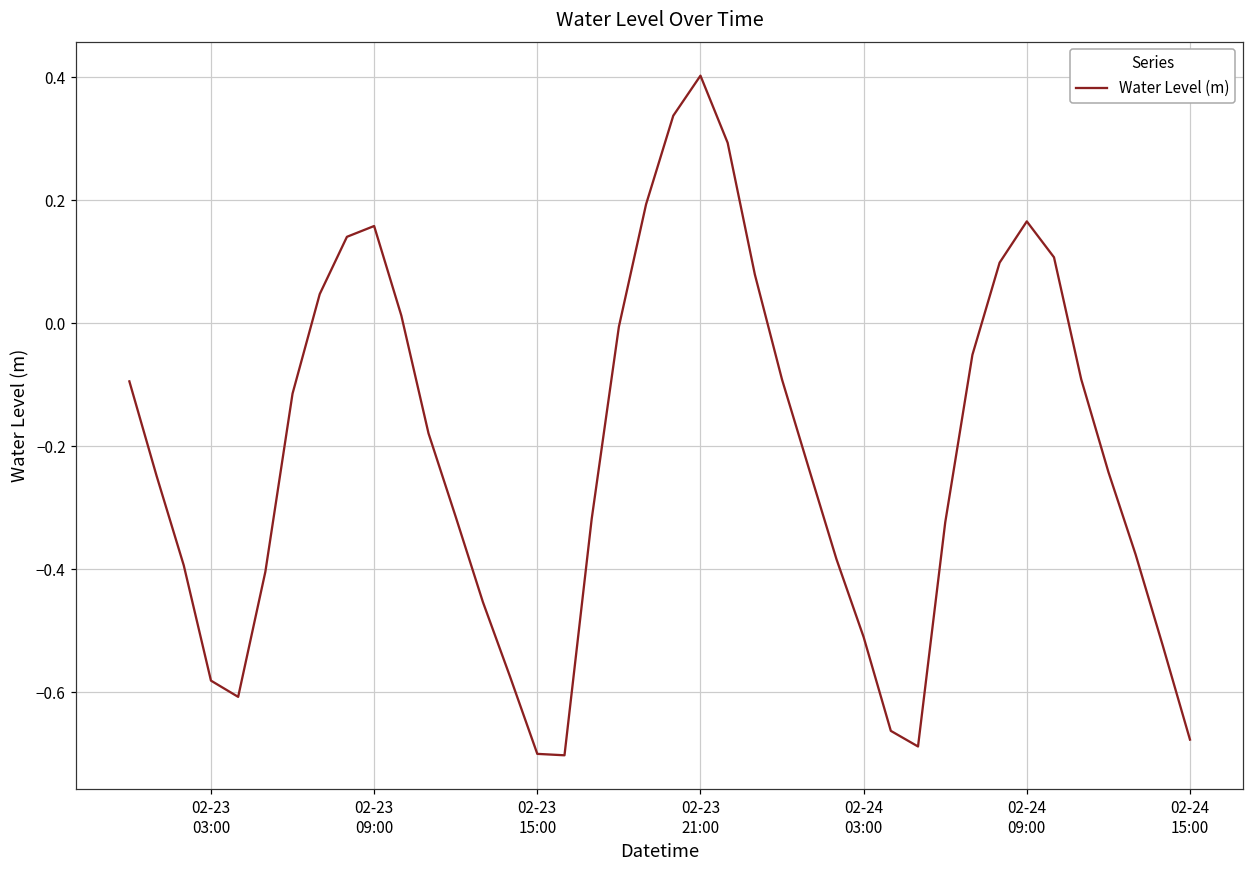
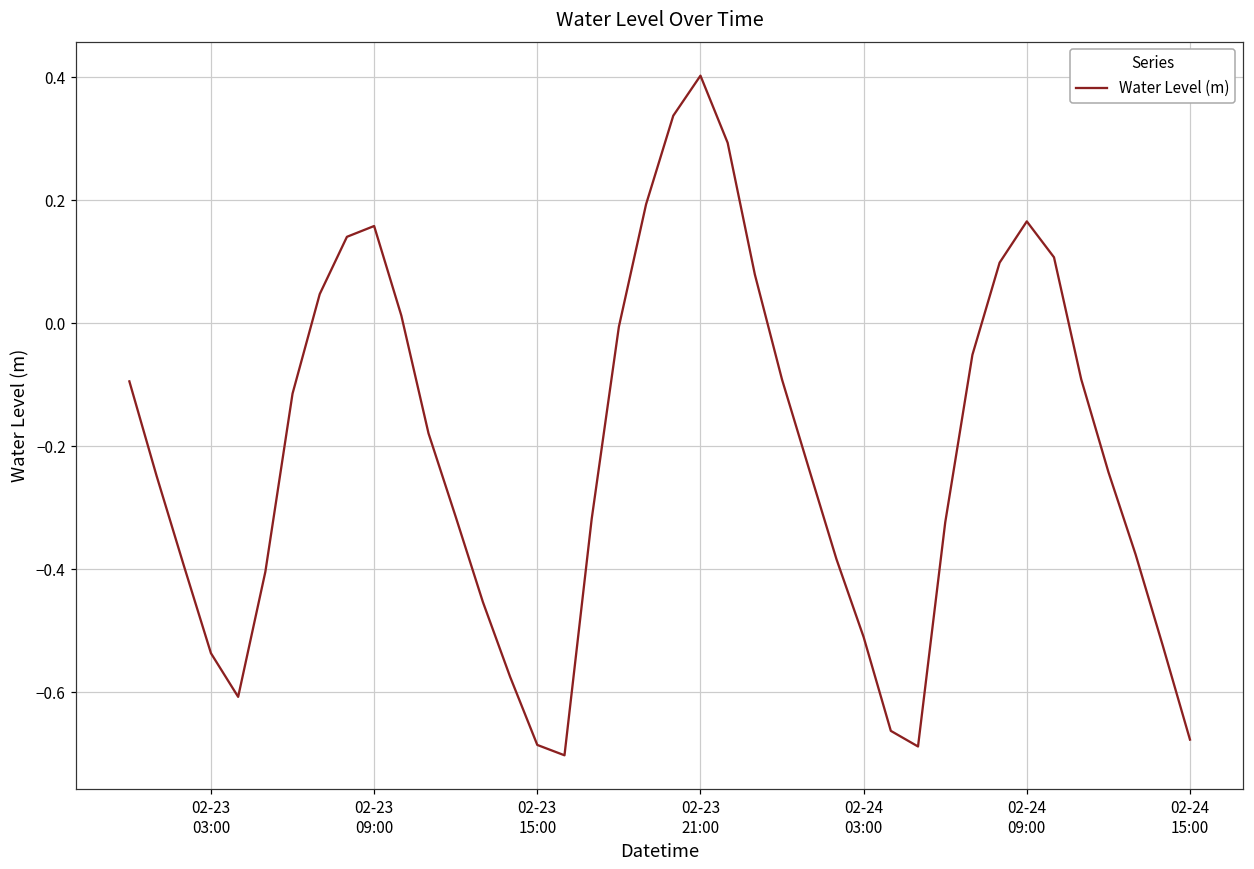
02-23 03:00: -0.58 -> -0.54
02-23 15:00: -0.70 -> -0.69
